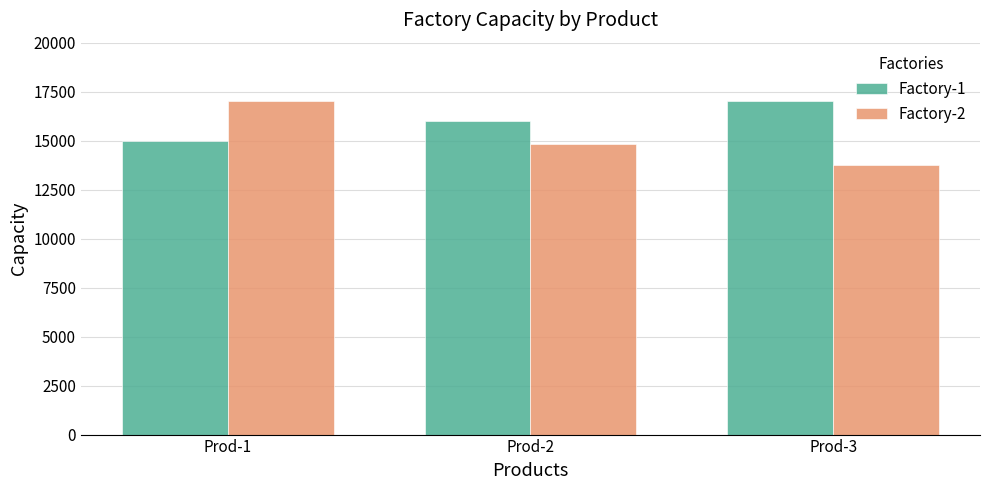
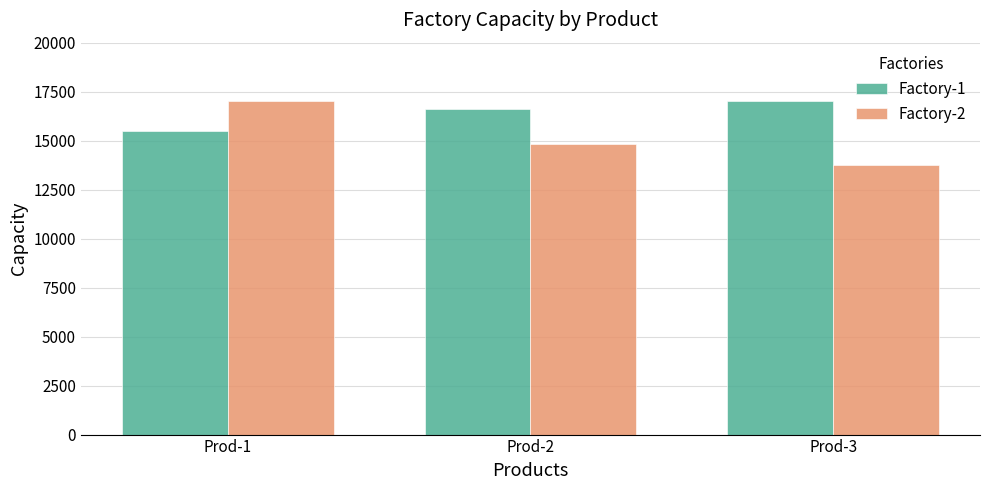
Factory-1, Prod-1: 15000 -> 15500
Factory-1, Prod-2: 16000 -> 16600
